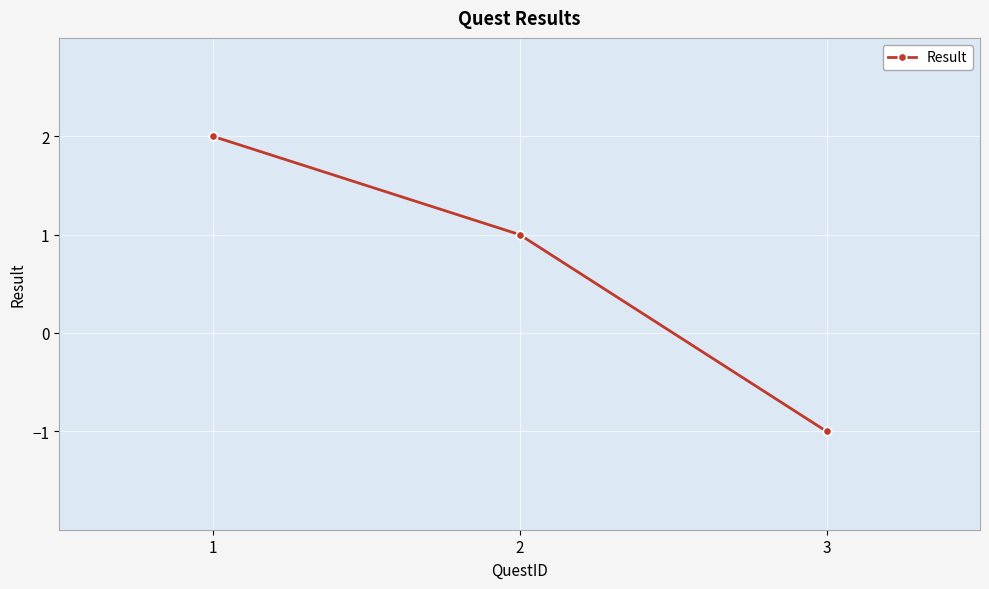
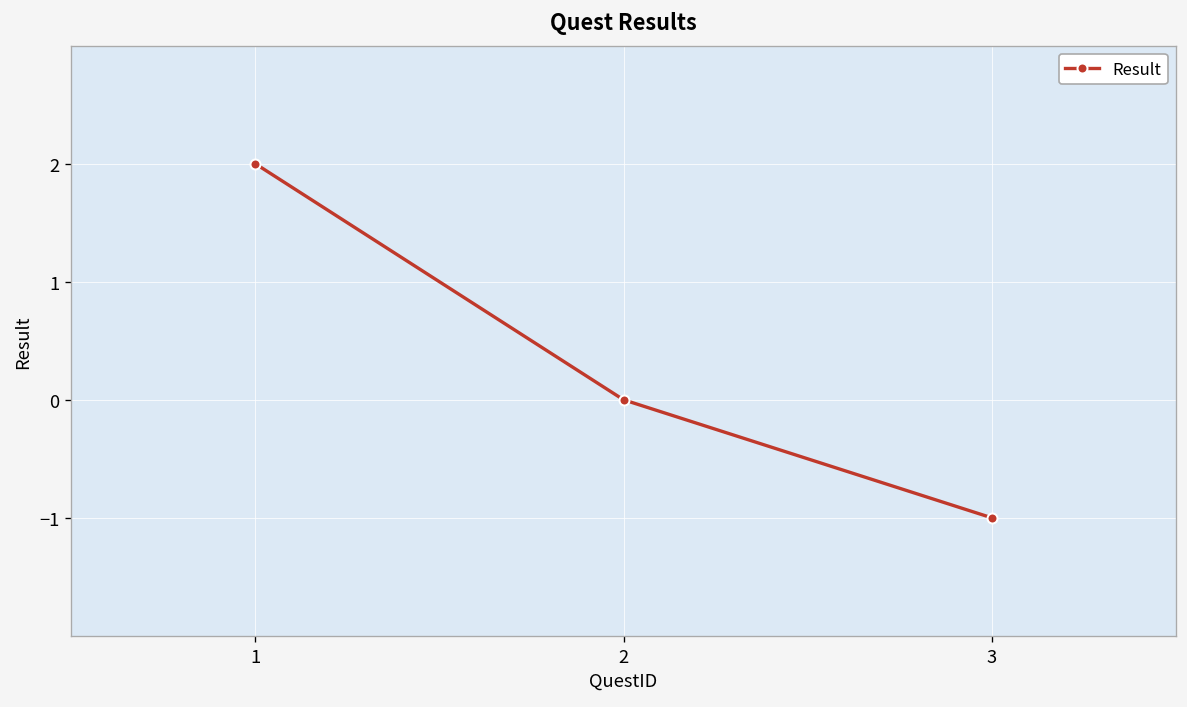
2: 1 -> 0
